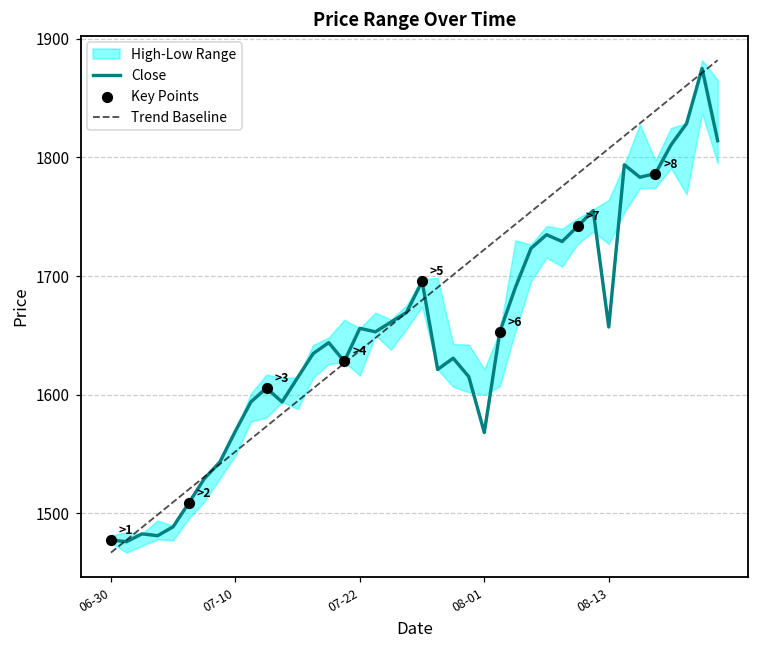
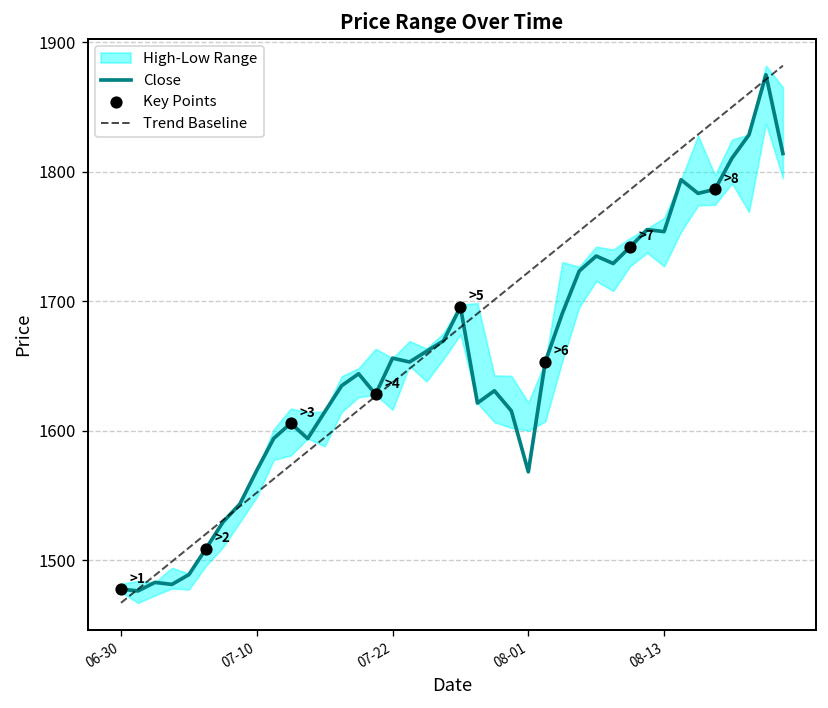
Close, 08-13: 1657 -> 1754
